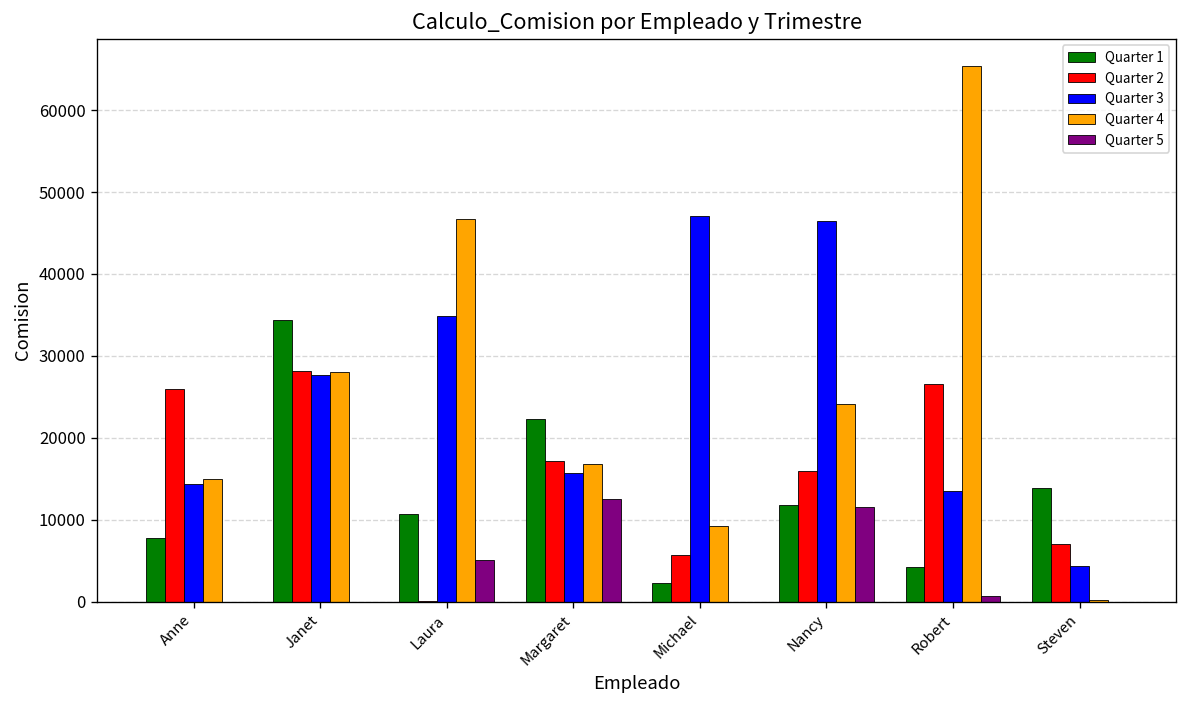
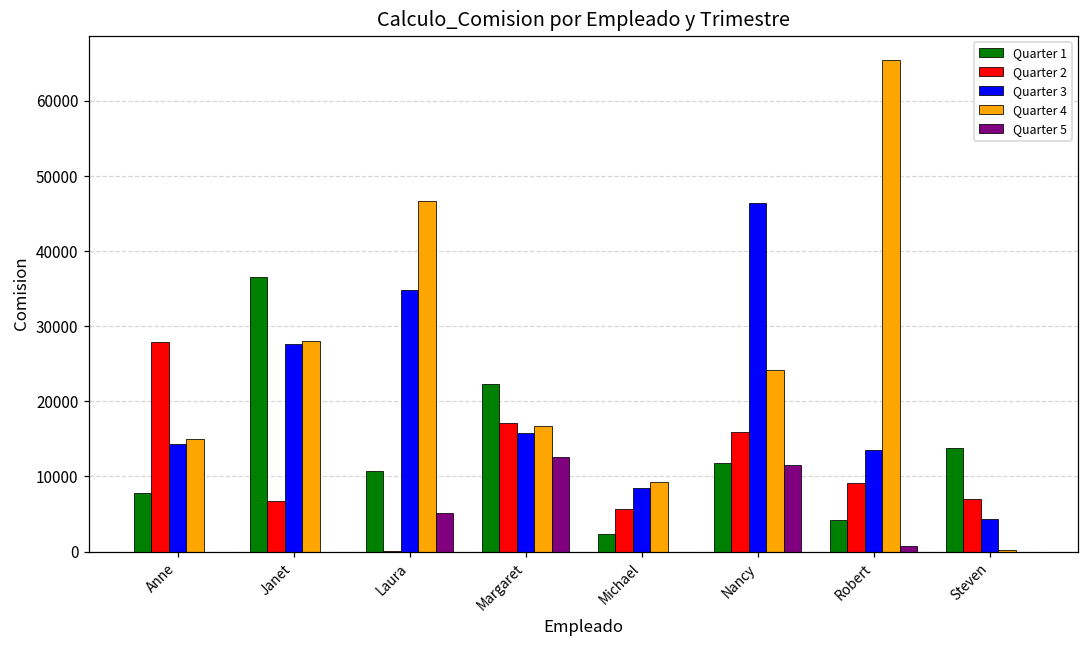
Quarter 2, Anne: 26000 -> 28000
Quarter 1, Janet: 34000 -> 37000
Quarter 2, Janet: 28000 -> 7000
Quarter 3, Michael: 47000 -> 8000
Quarter 2, Robert: 27000 -> 9000
